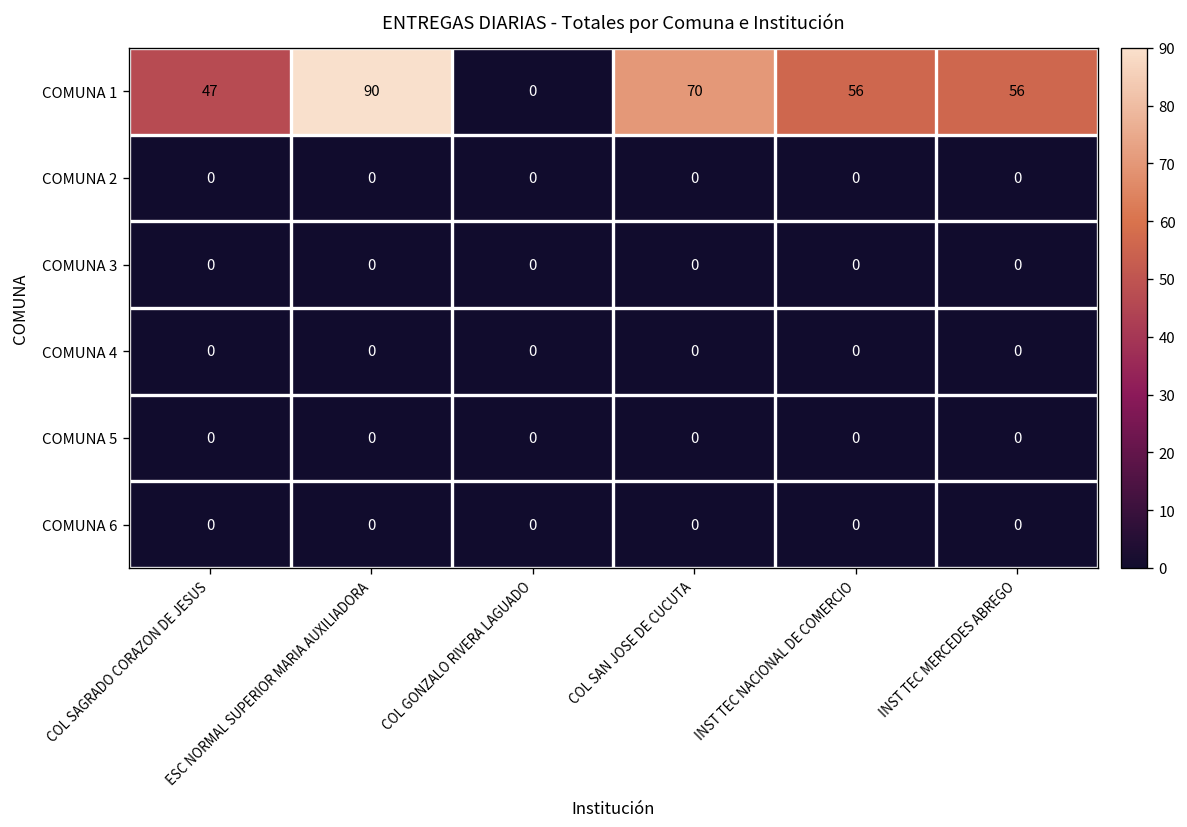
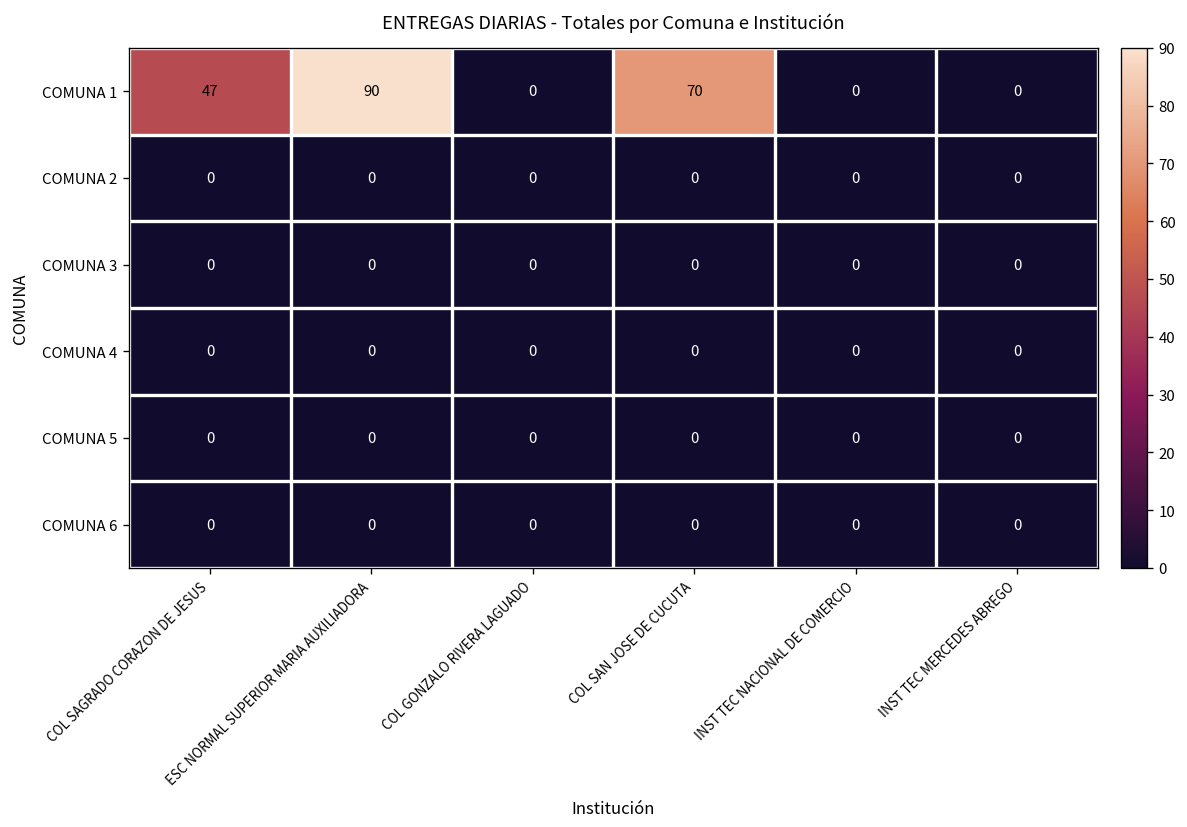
COMUNA 1, INST TEC NACIONAL DE COMERCIO: 56 -> 0
COMUNA 1, INST TEC MERCEDES ABREGO: 56 -> 0
